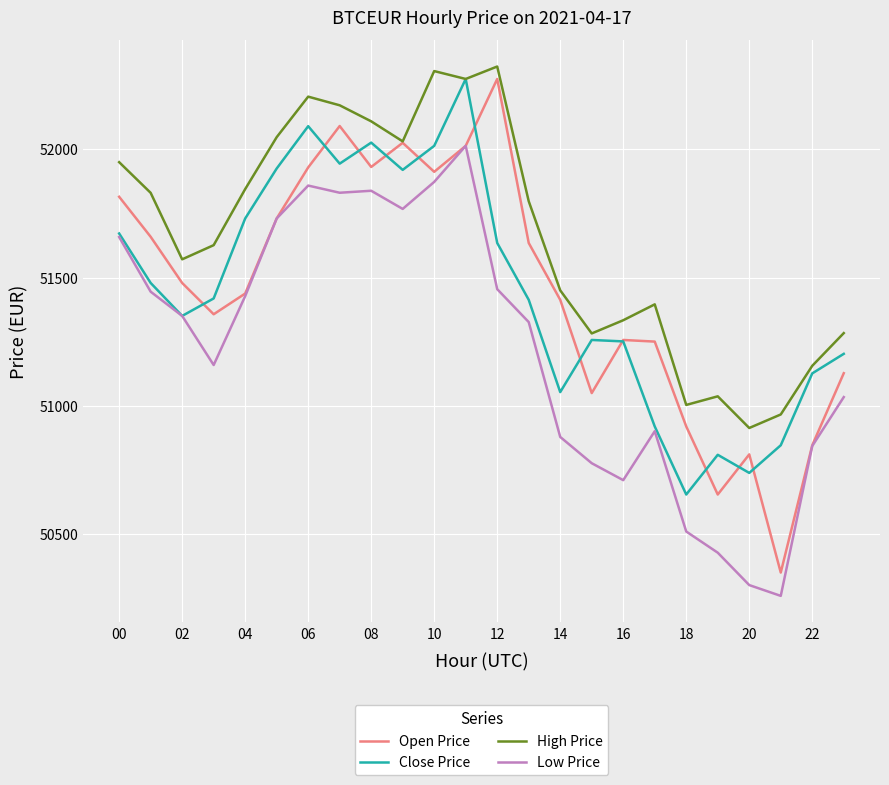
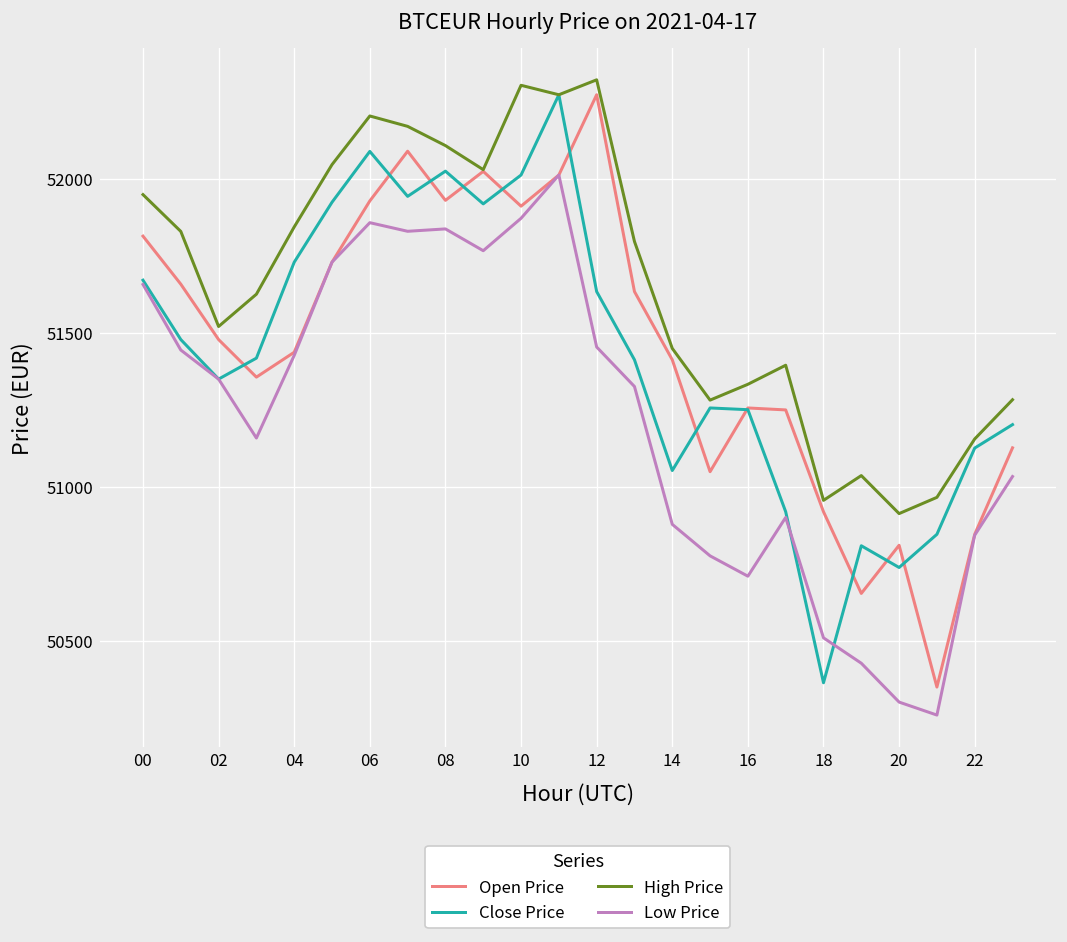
High Price, 02: 51570 -> 51520
Close Price, 18: 50650 -> 50360
High Price, 18: 51000 -> 50960
